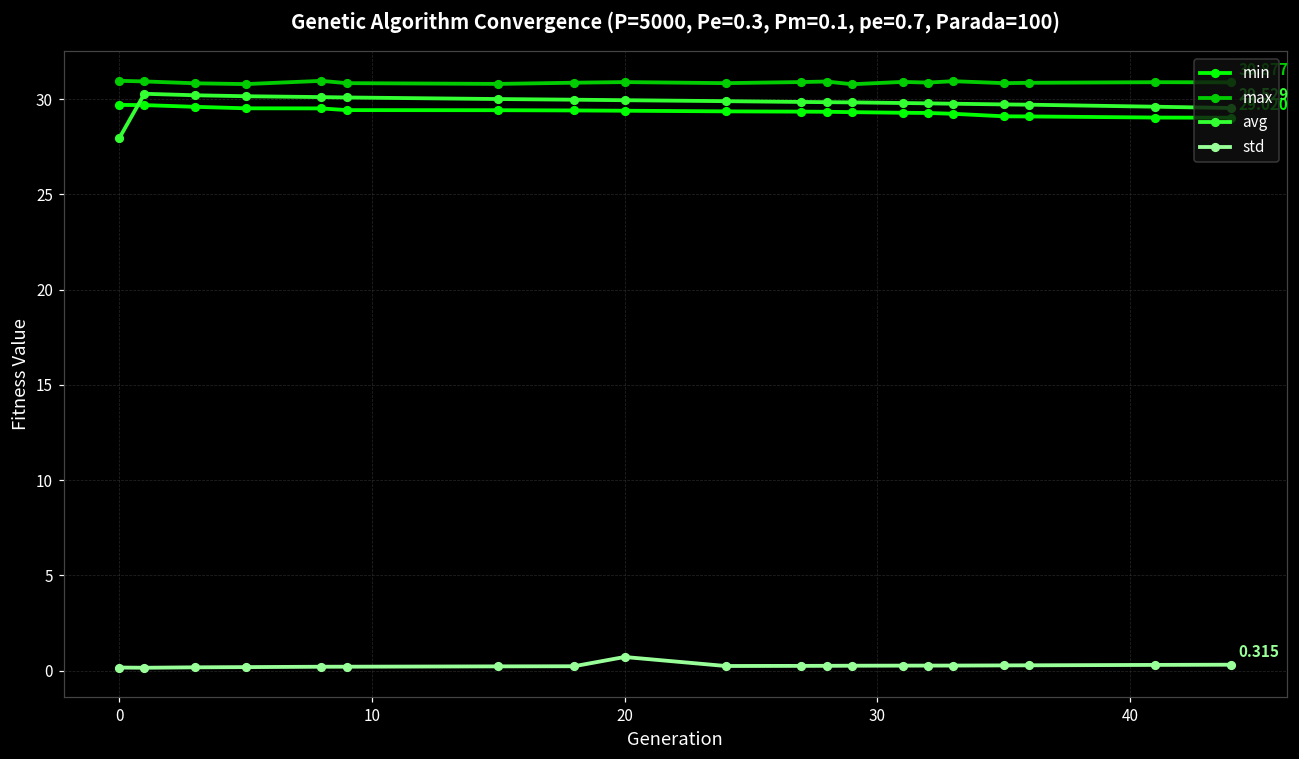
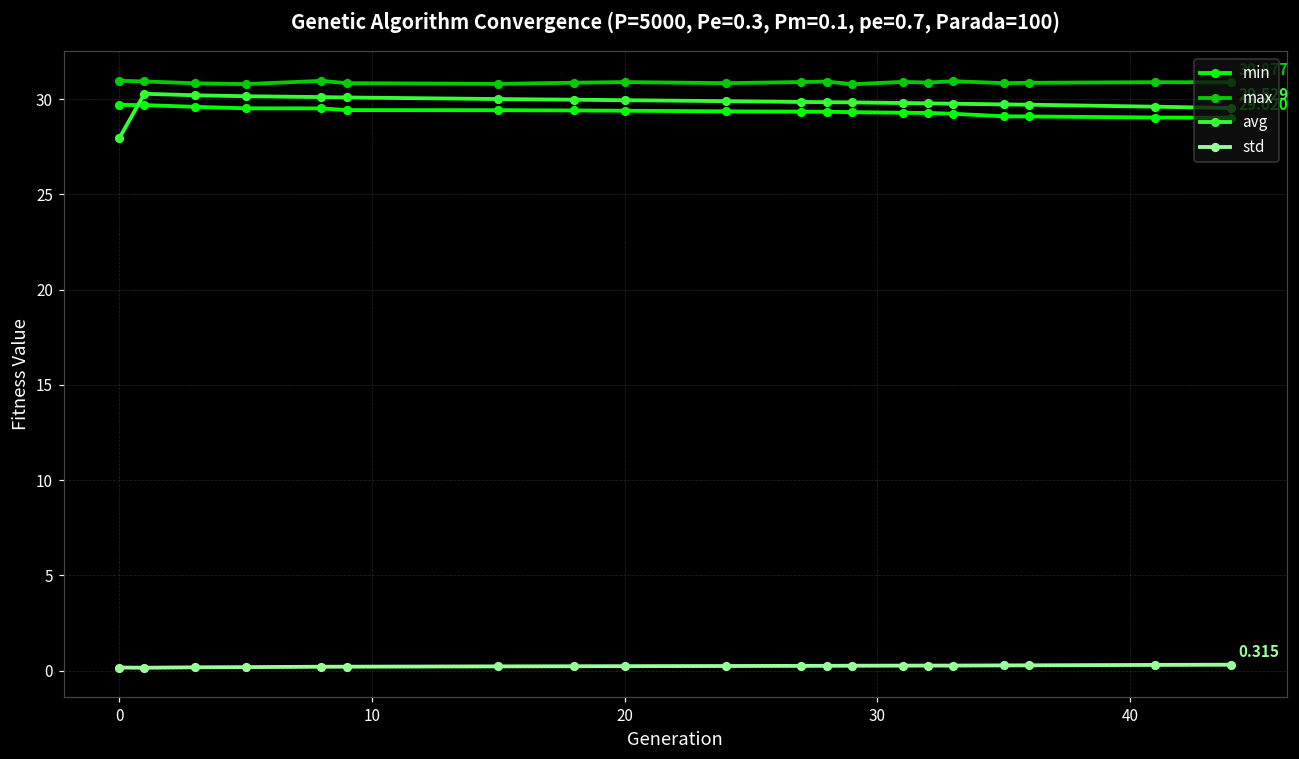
std, 20: 0.7 -> 0.2
